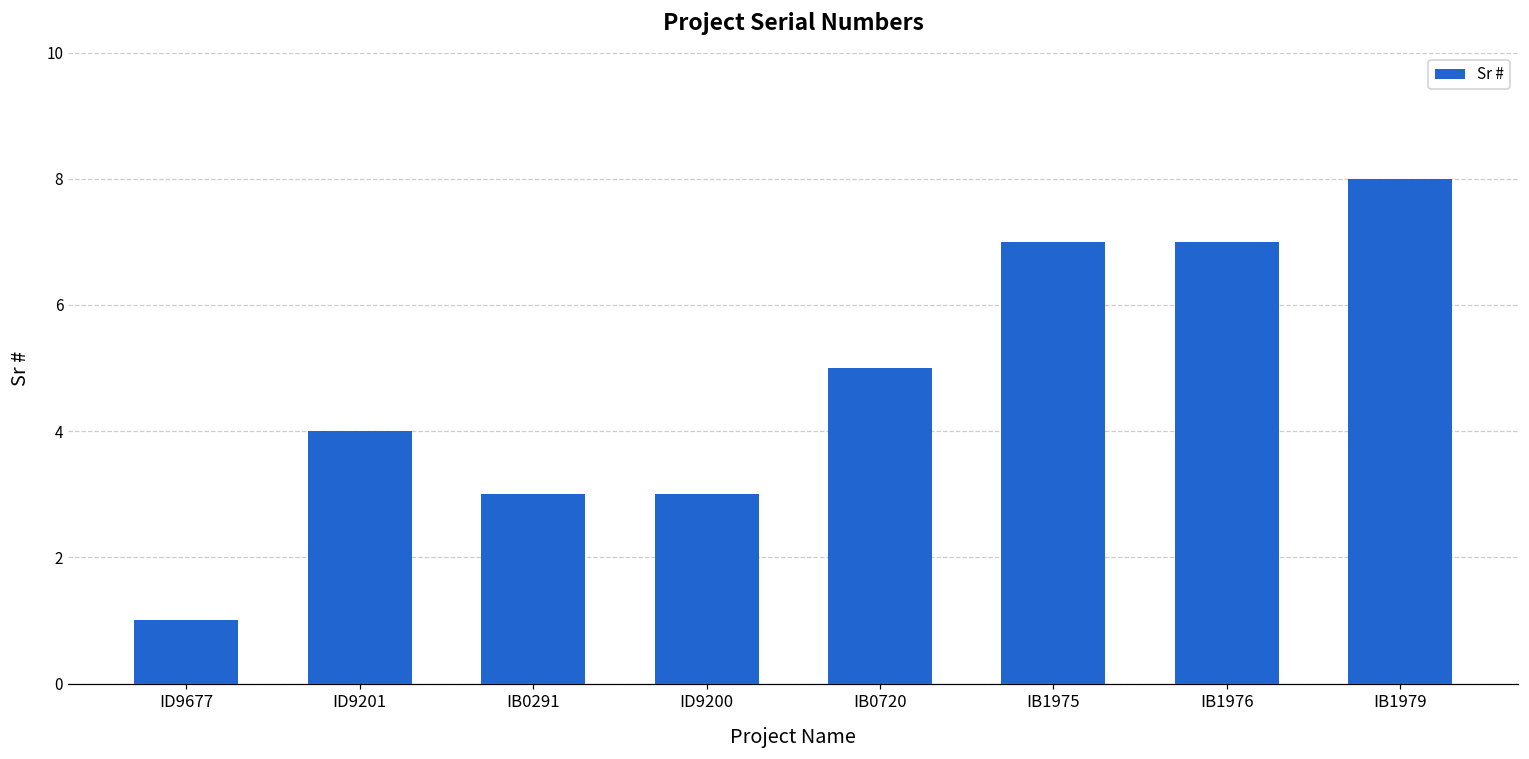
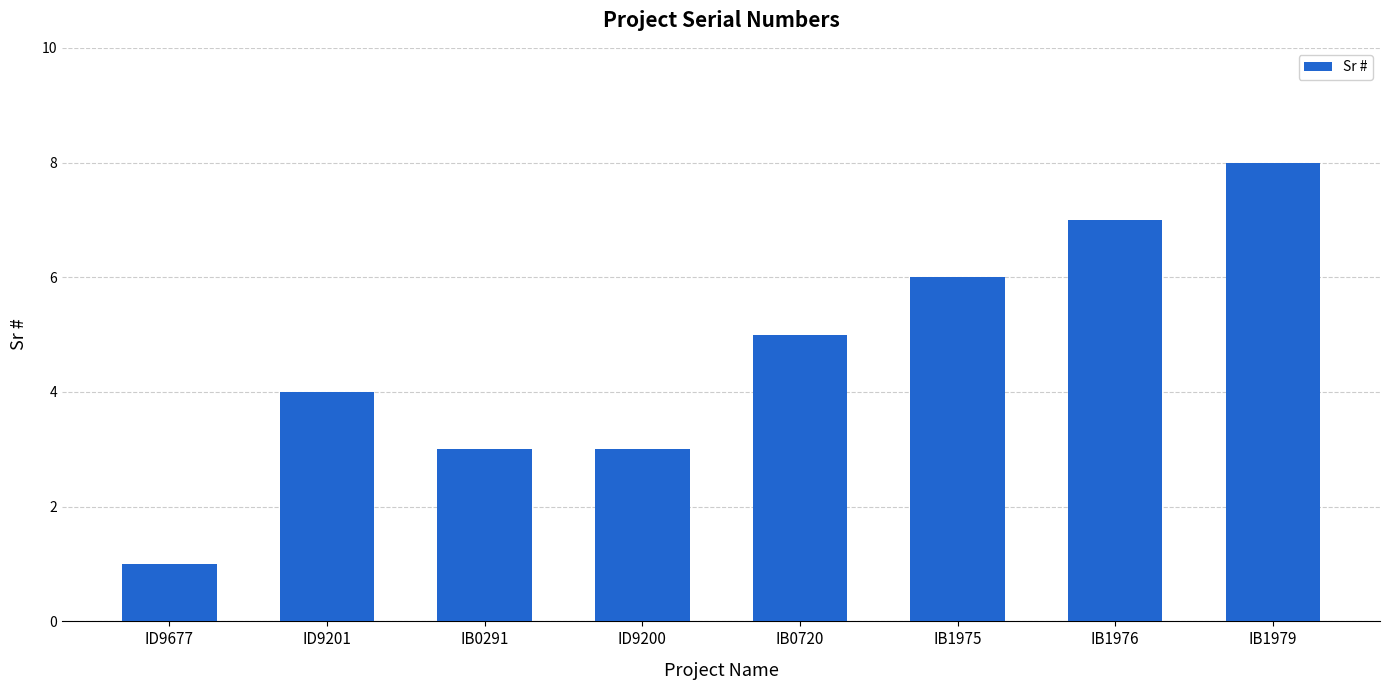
IB1975: 7 -> 6
